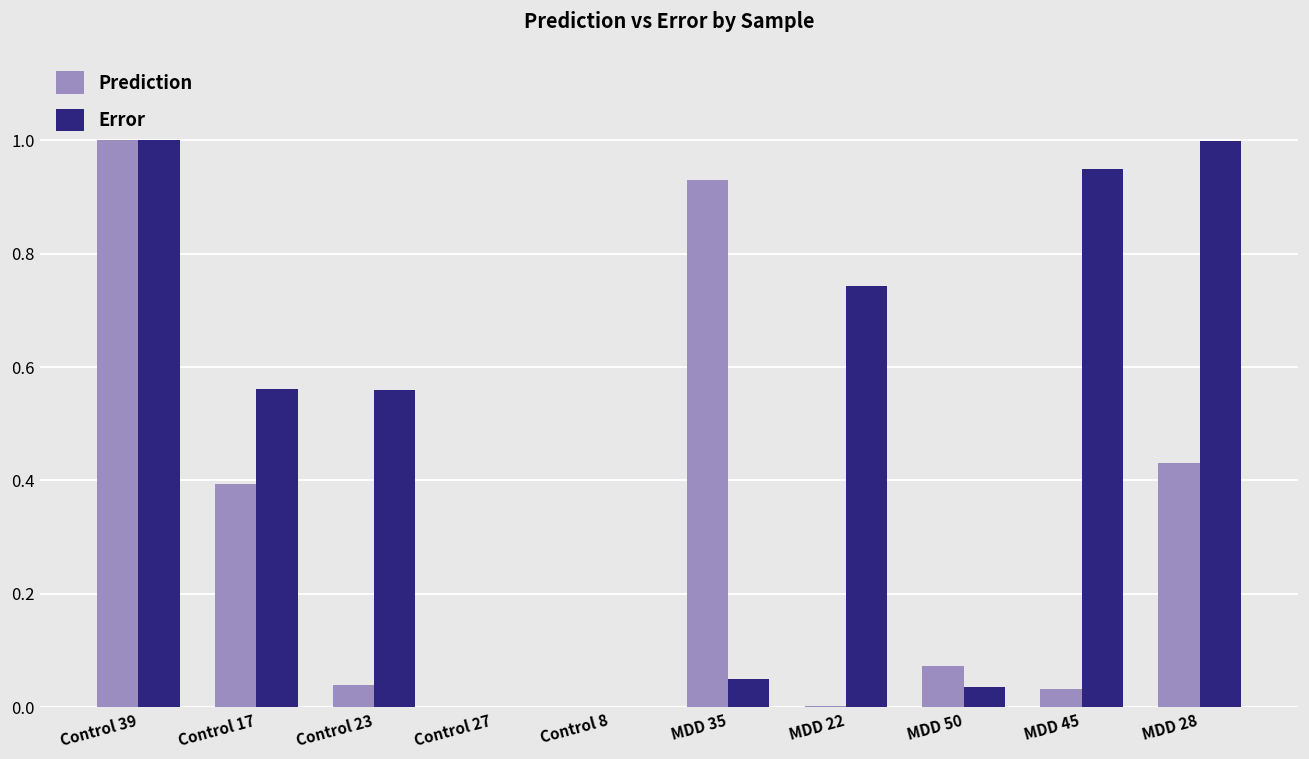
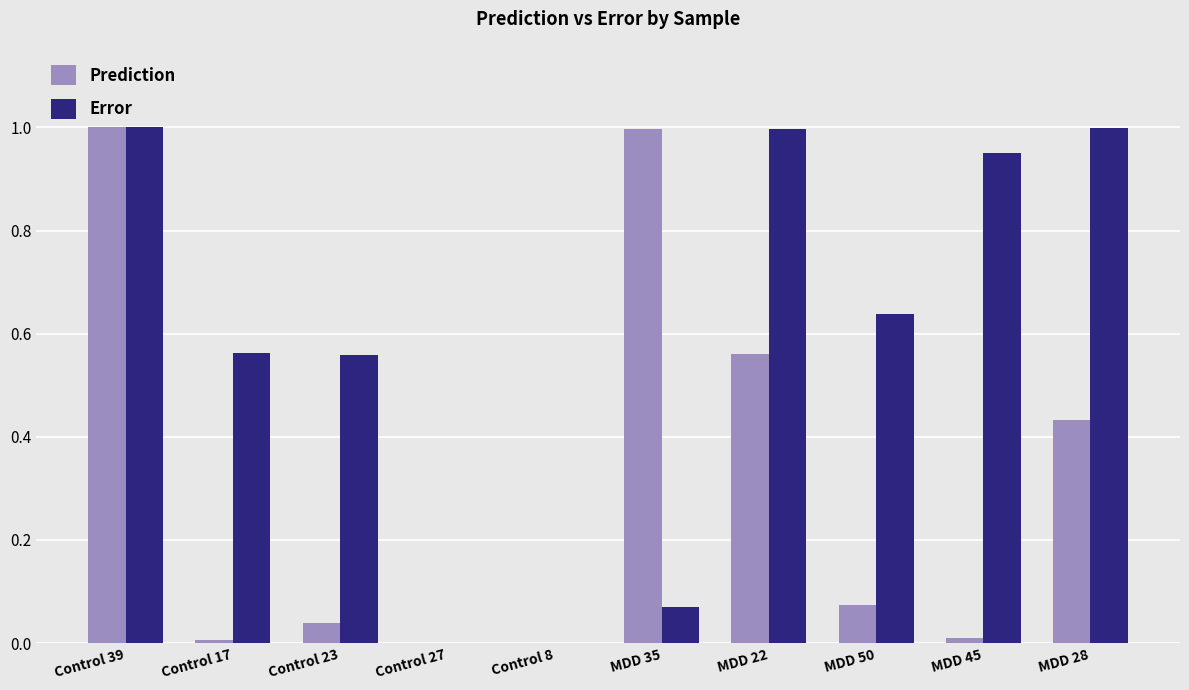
Prediction, Control 17: 0.39 -> 0.01
Prediction, MDD 35: 0.93 -> 1.00
Error, MDD 35: 0.05 -> 0.07
Prediction, MDD 22: 0.00 -> 0.56
Error, MDD 22: 0.74 -> 1.00
Error, MDD 50: 0.04 -> 0.64
Prediction, MDD 45: 0.03 -> 0.01
